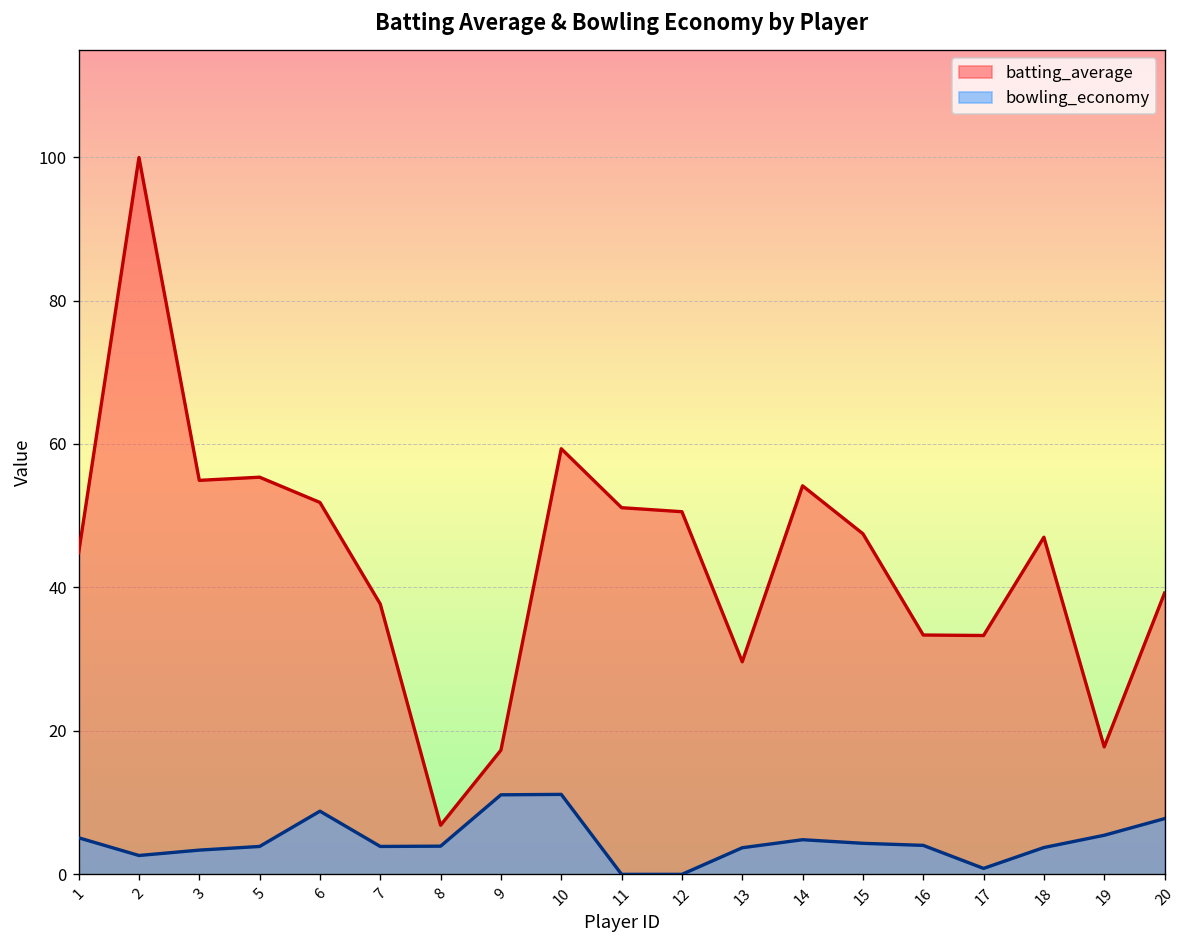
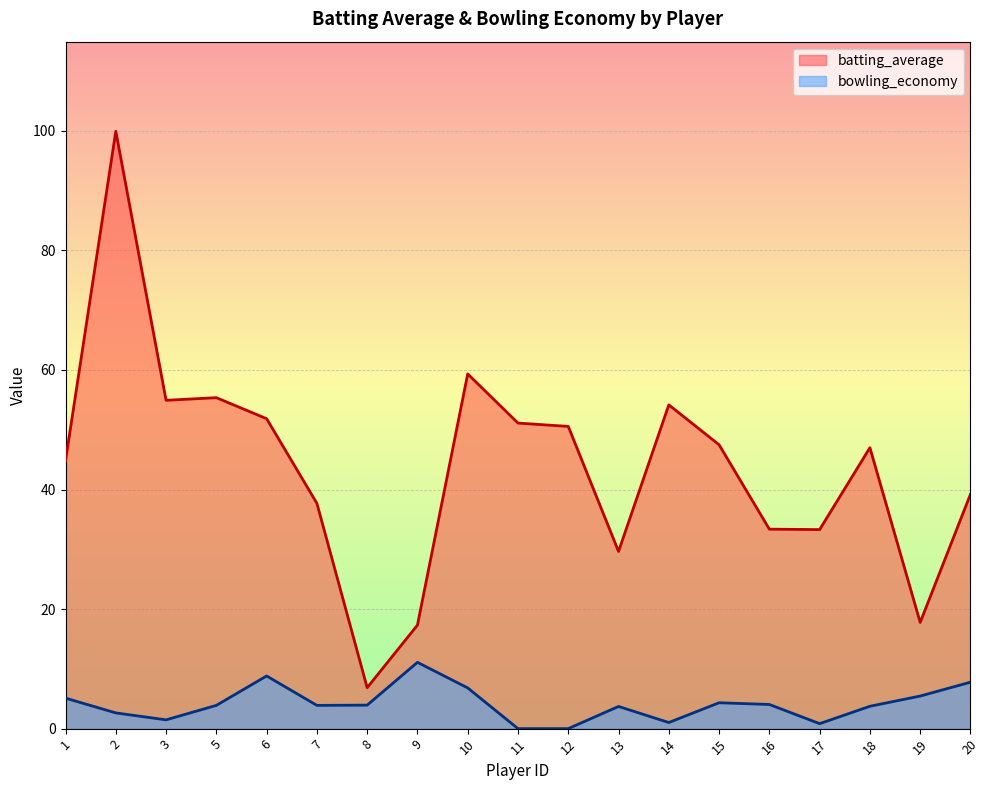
bowling_economy, 3: 3 -> 1
bowling_economy, 10: 11 -> 7
bowling_economy, 14: 5 -> 1
